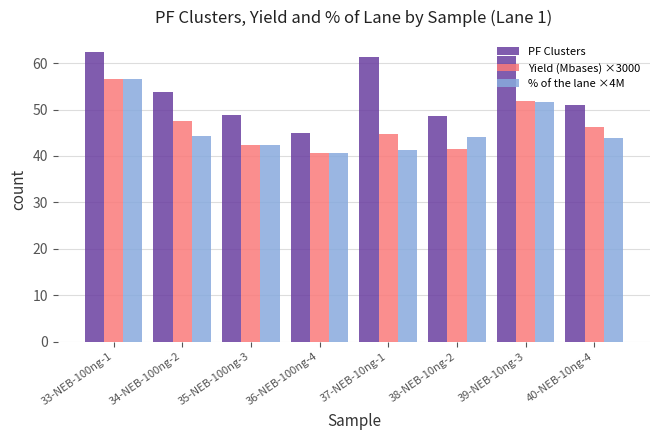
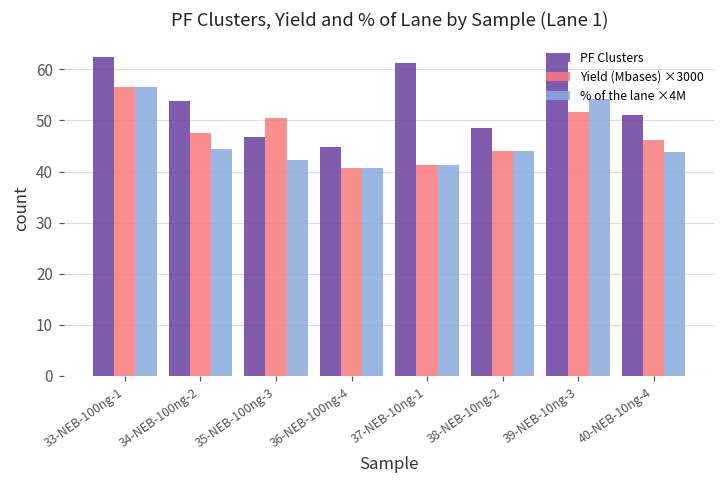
PF Clusters, 35-NEB-100ng-3: 49 -> 47
Yield (Mbases) ×3000, 35-NEB-100ng-3: 42 -> 50
Yield (Mbases) ×3000, 37-NEB-10ng-1: 45 -> 41
Yield (Mbases) ×3000, 38-NEB-10ng-2: 42 -> 44
% of the lane ×4M, 39-NEB-10ng-3: 52 -> 54
